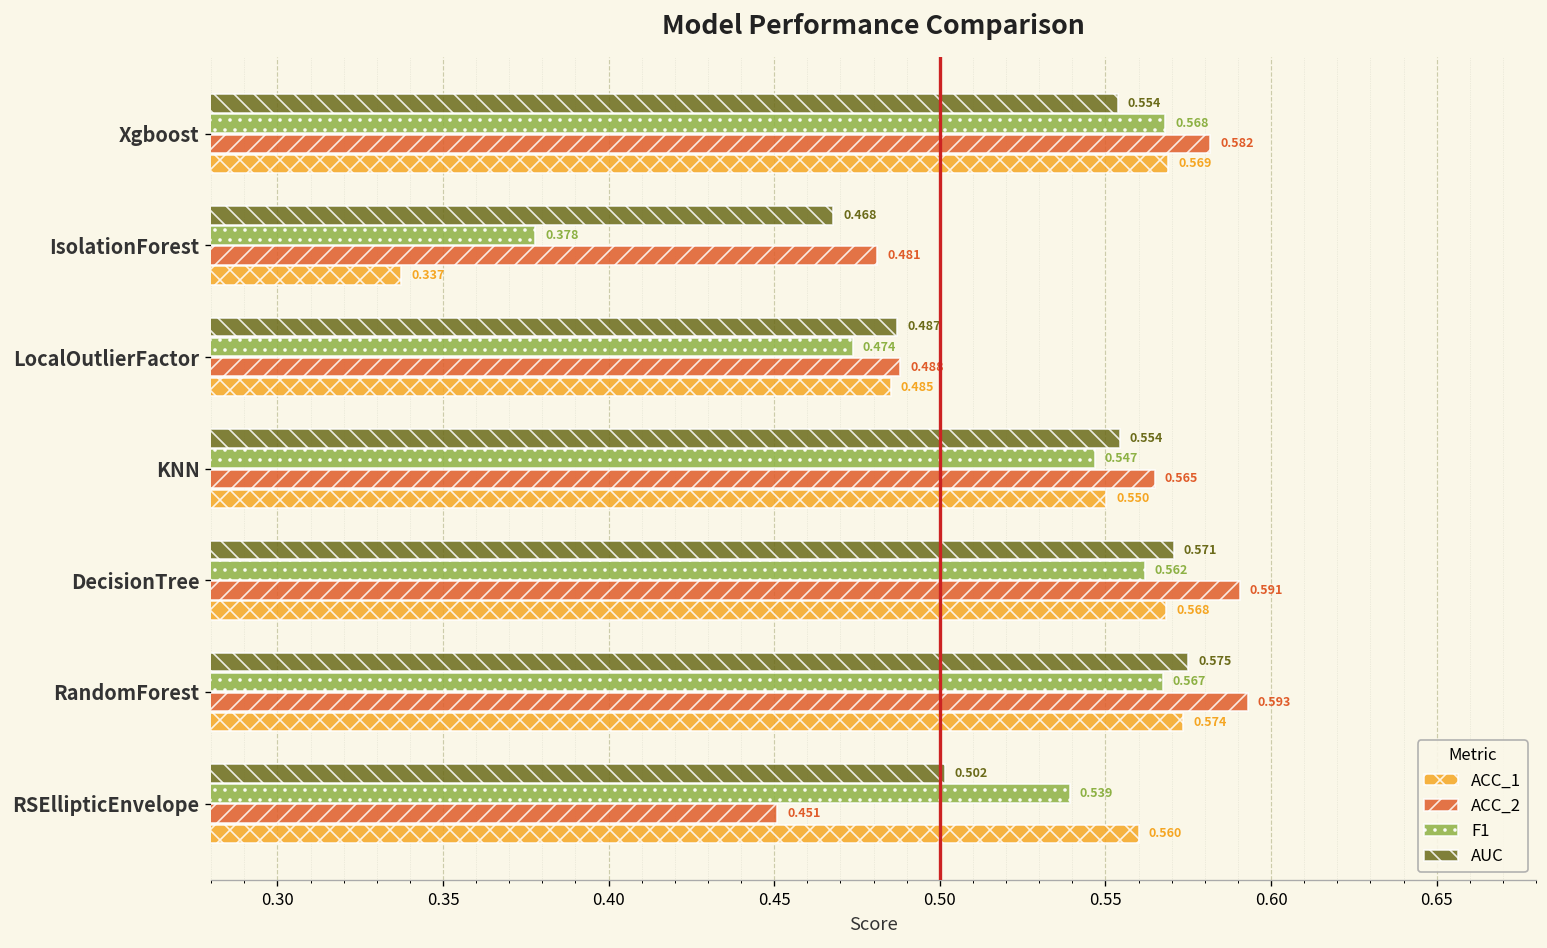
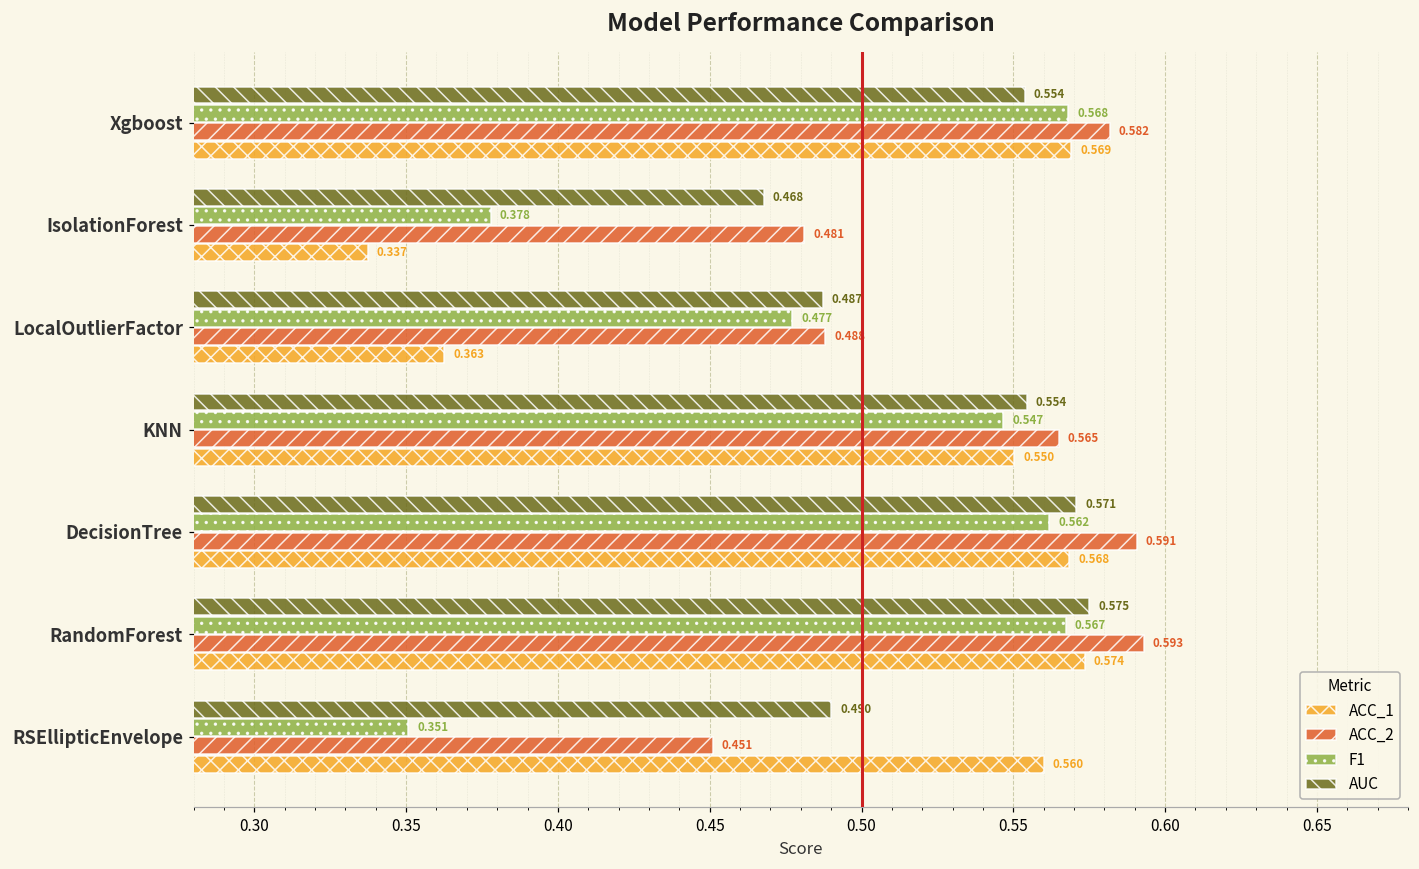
F1, LocalOutlierFactor: 0.474 -> 0.477
ACC_1, LocalOutlierFactor: 0.485 -> 0.363
AUC, RSEllipticEnvelope: 0.502 -> 0.490
F1, RSEllipticEnvelope: 0.539 -> 0.351
